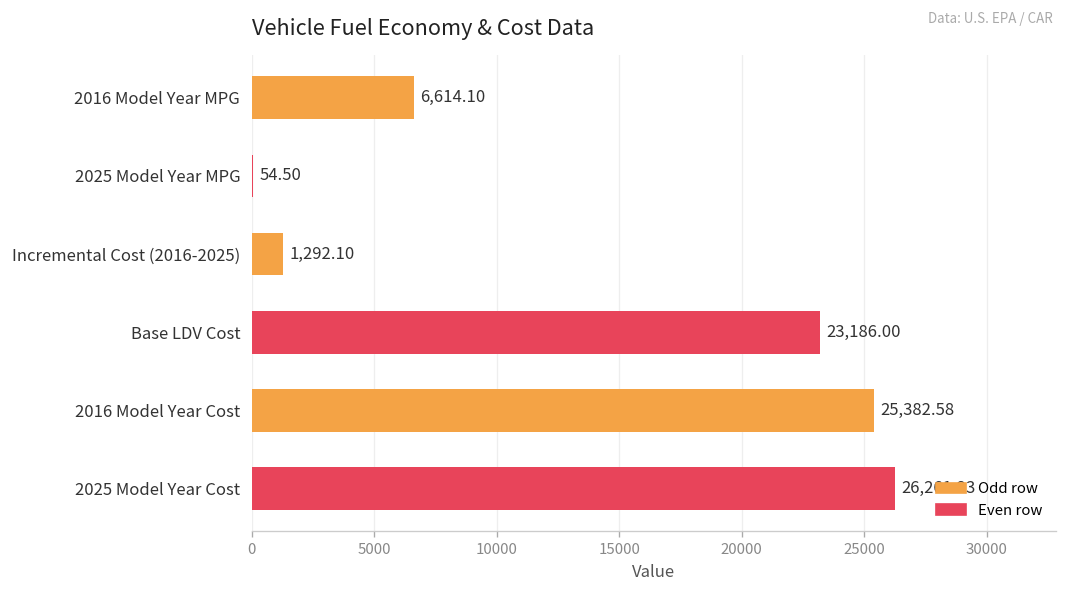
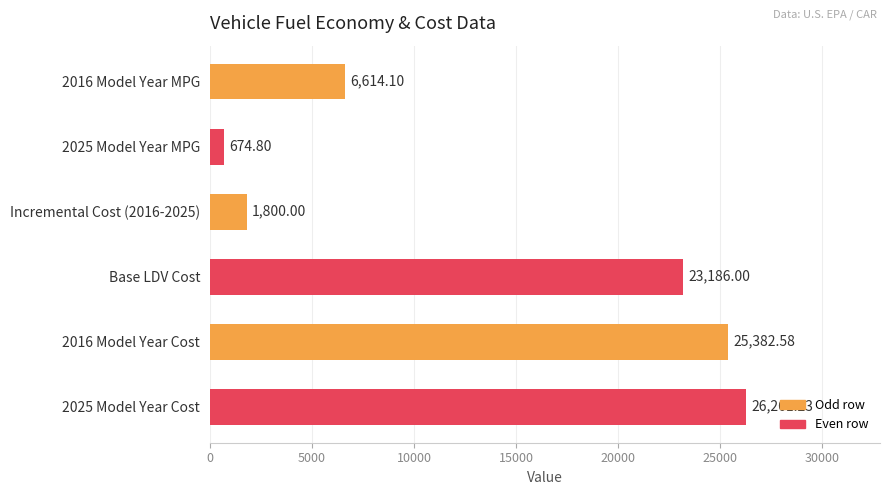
2025 Model Year MPG: 54.50 -> 674.80
Incremental Cost (2016-2025): 1,292.10 -> 1,800.00
